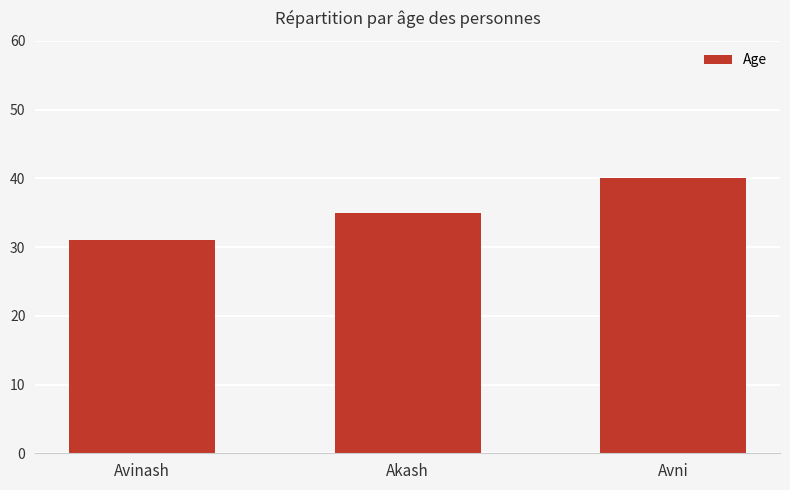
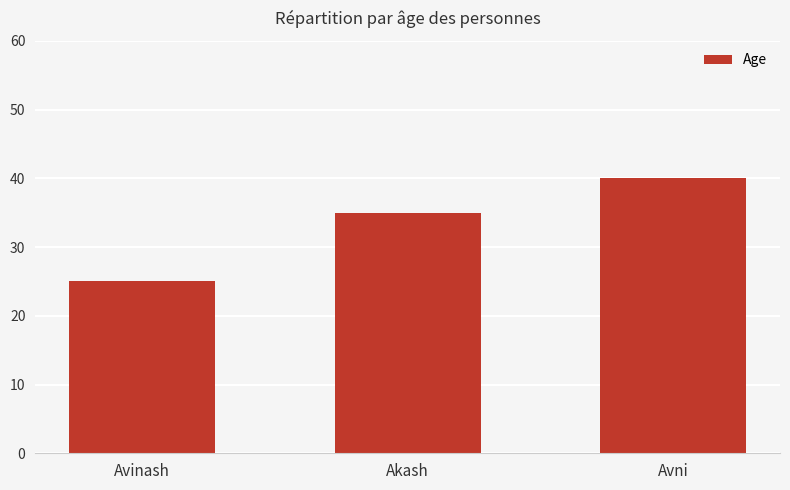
Avinash: 31 -> 25
